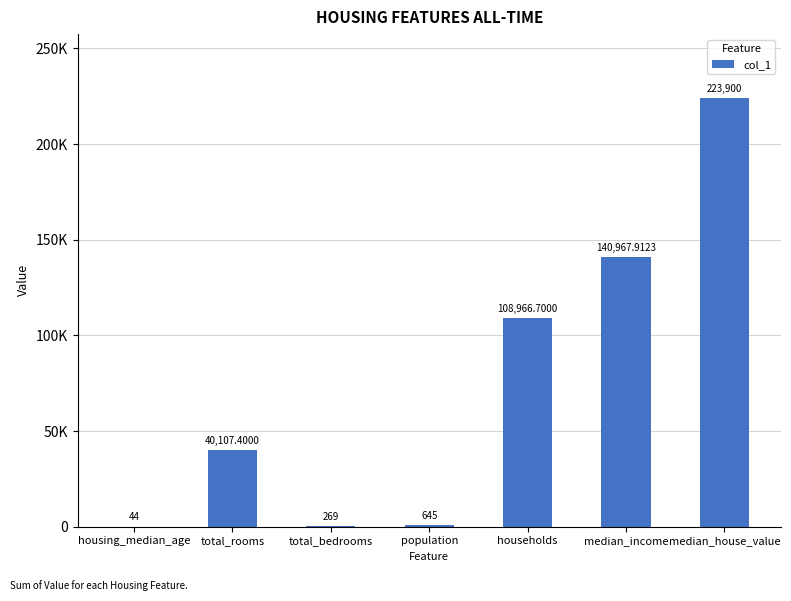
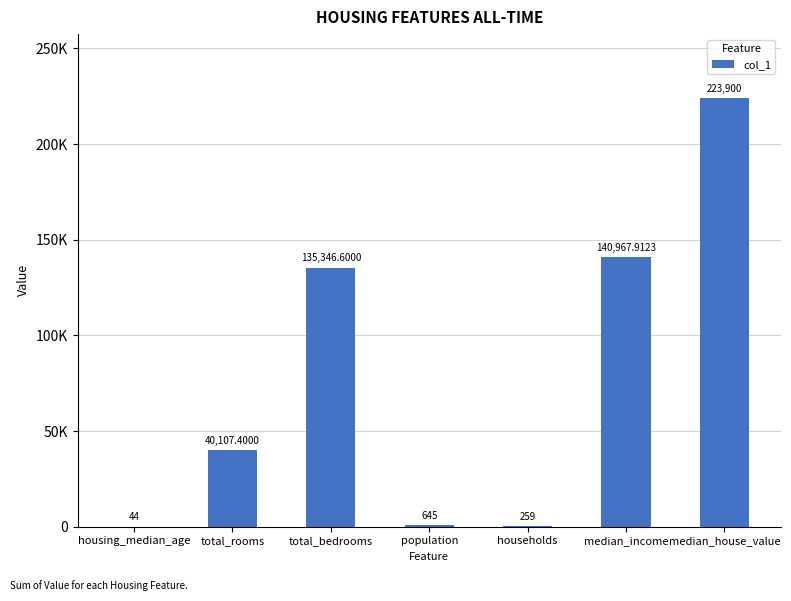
total_bedrooms: 269 -> 135,346.6000
households: 108,966.7000 -> 259
